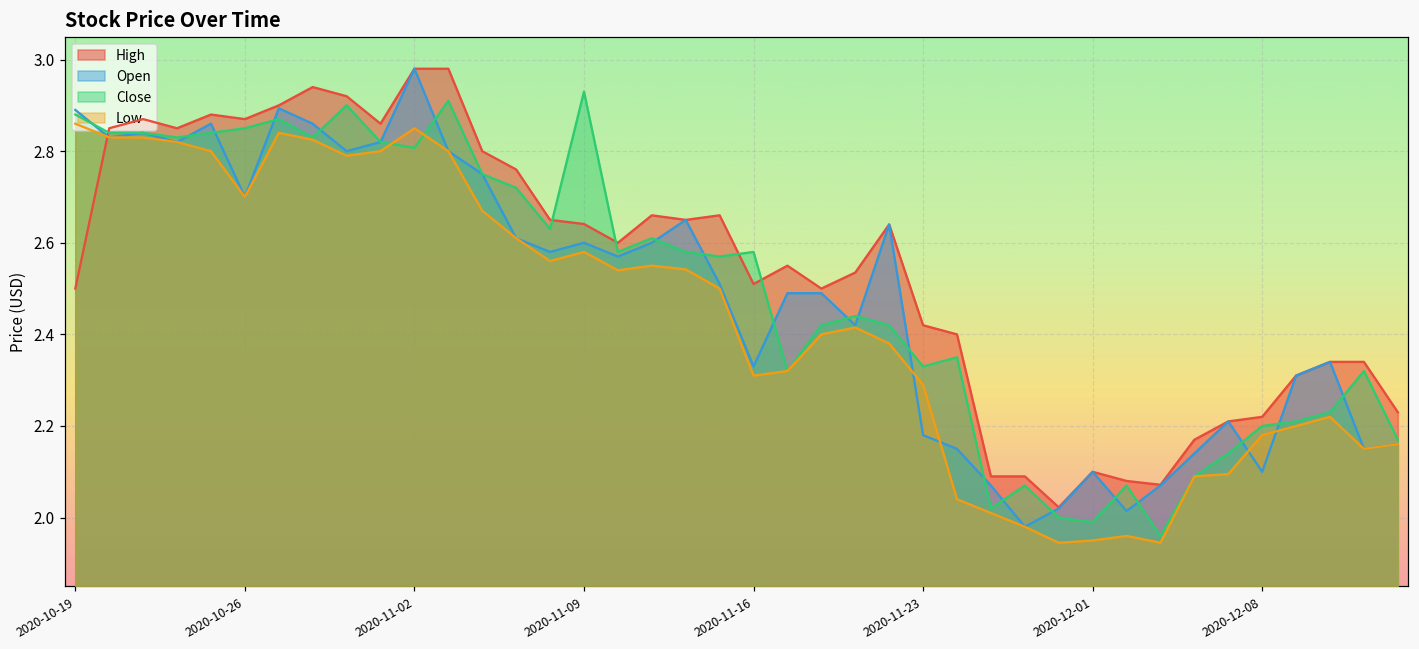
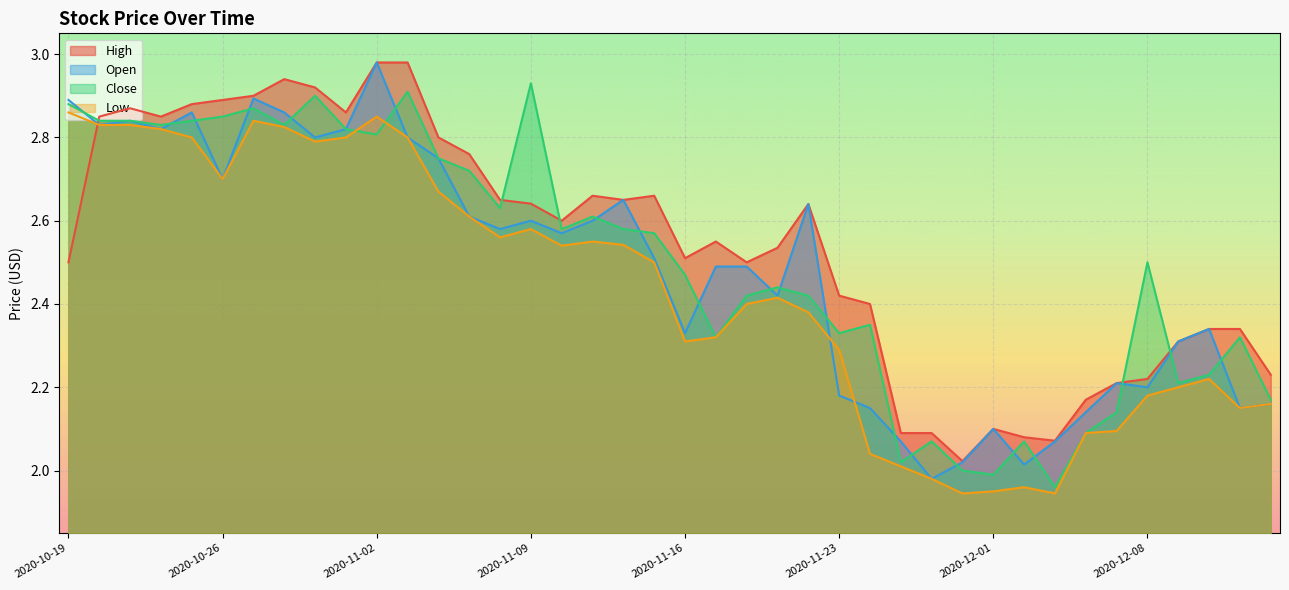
High, 2020-10-26: 2.87 -> 2.89
Close, 2020-11-16: 2.58 -> 2.47
Open, 2020-12-08: 2.1 -> 2.2
Close, 2020-12-08: 2.2 -> 2.5
